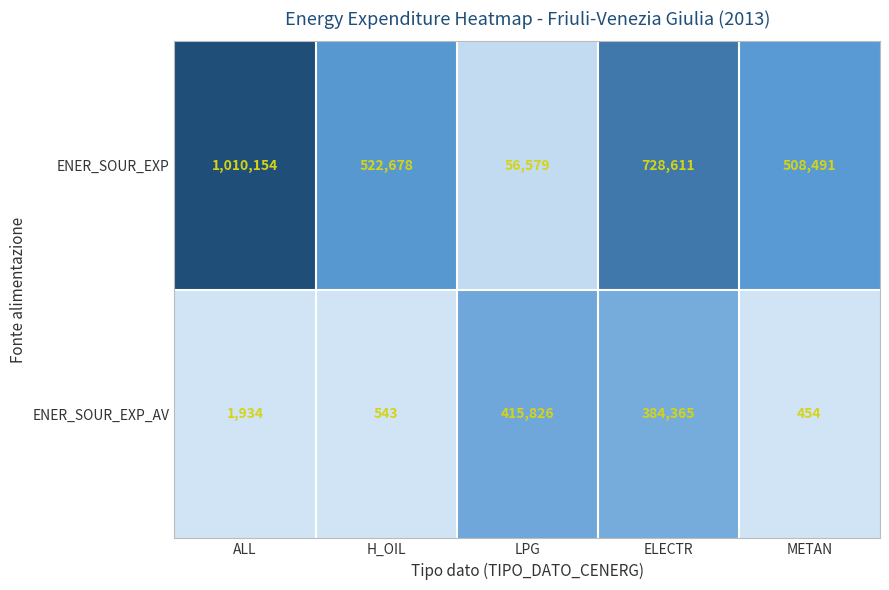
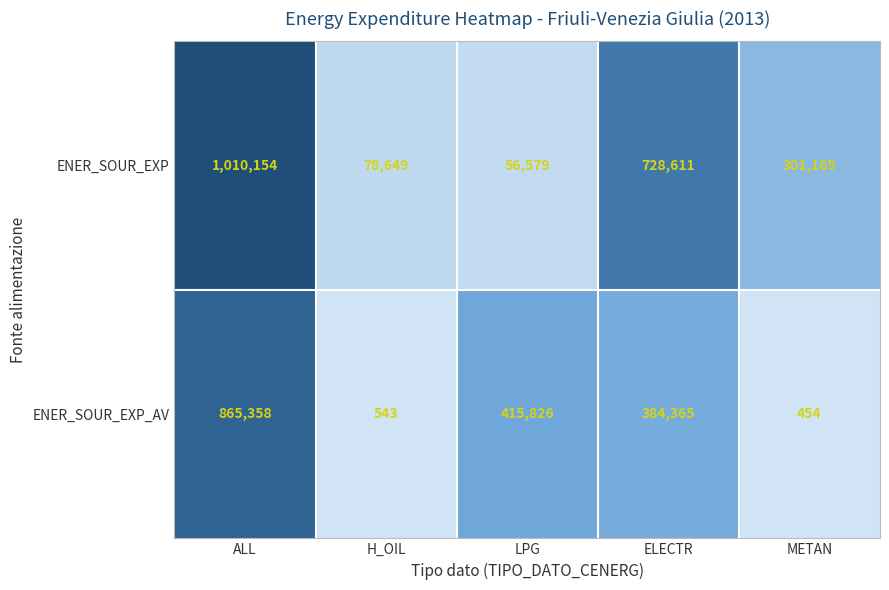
ENER_SOUR_EXP, H_OIL: 522,678 -> 78,649
ENER_SOUR_EXP, METAN: 508,491 -> 301,165
ENER_SOUR_EXP_AV, ALL: 1,934 -> 865,358
